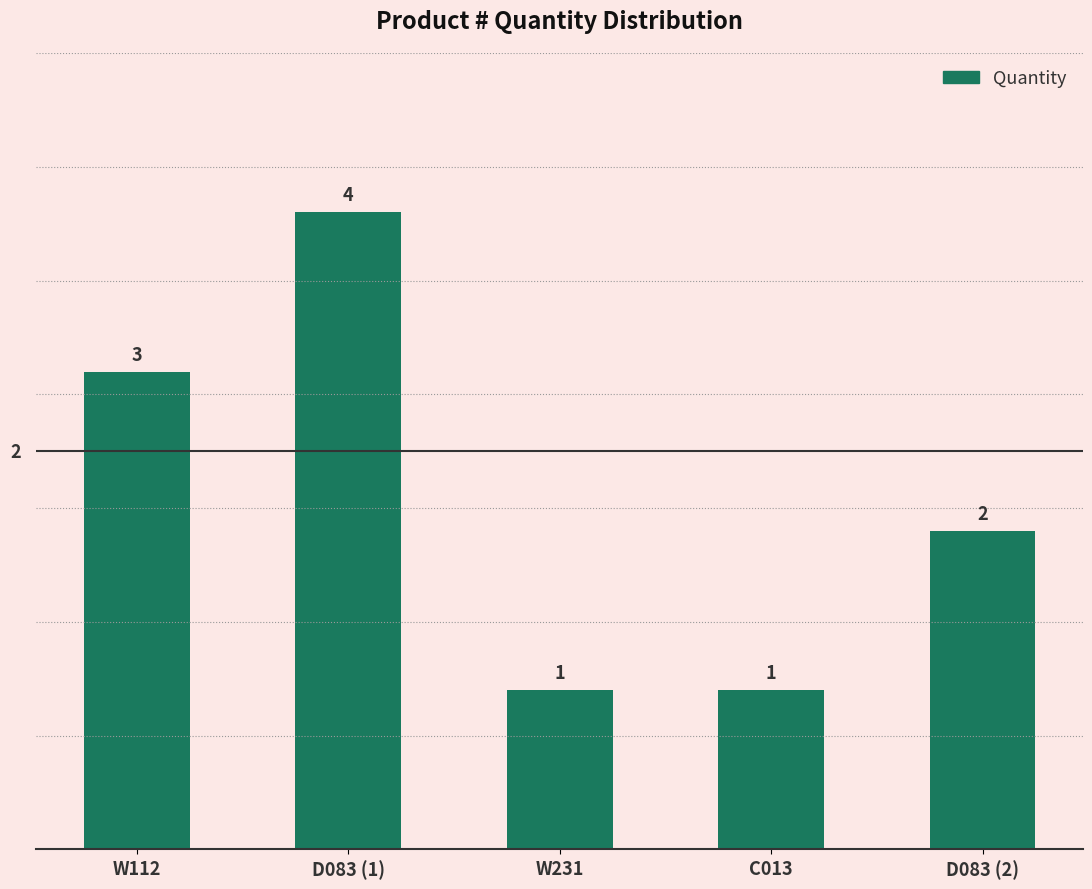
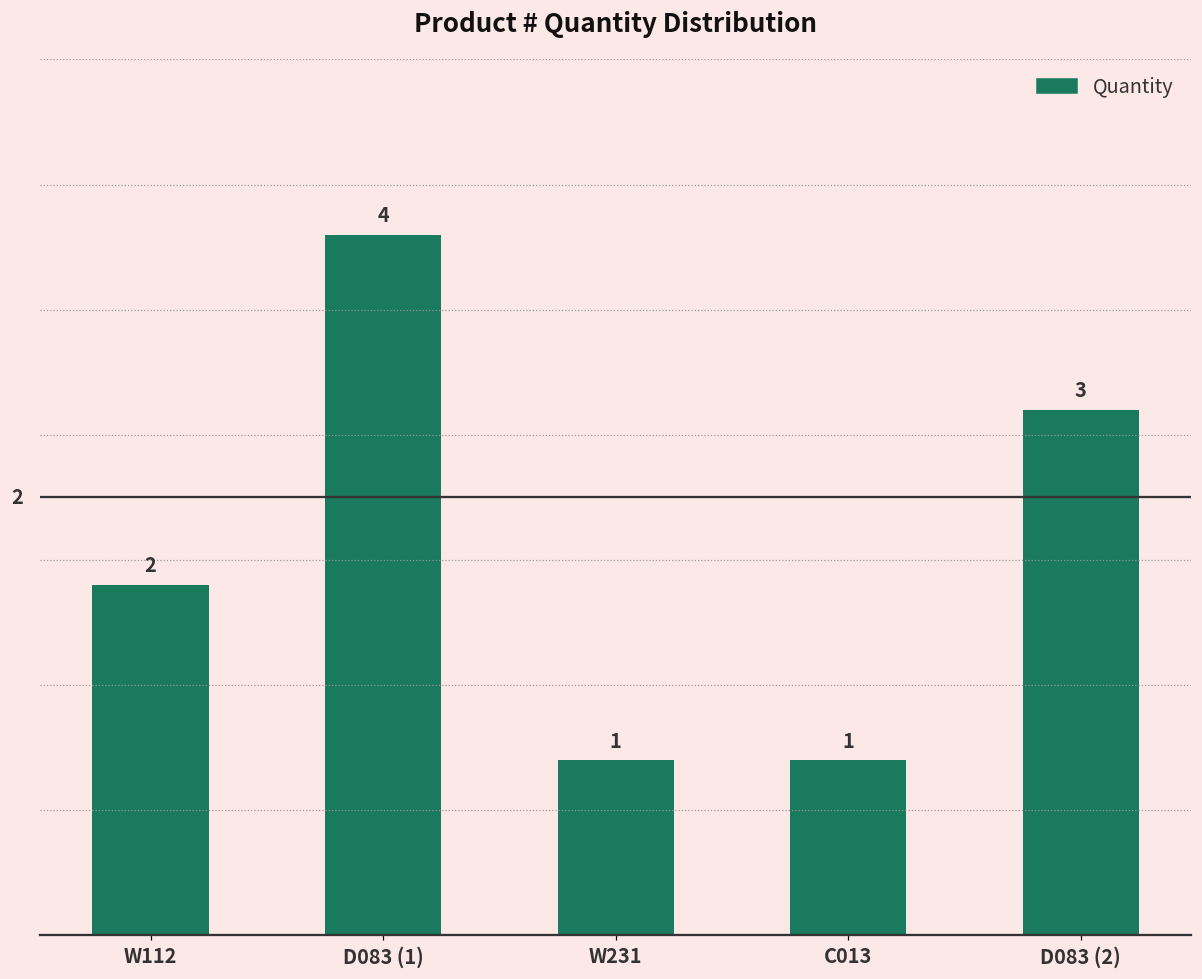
W112: 3 -> 2
D083 (2): 2 -> 3
